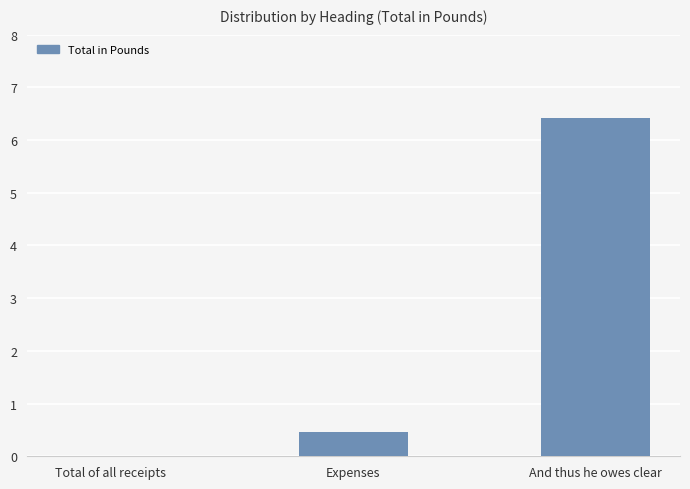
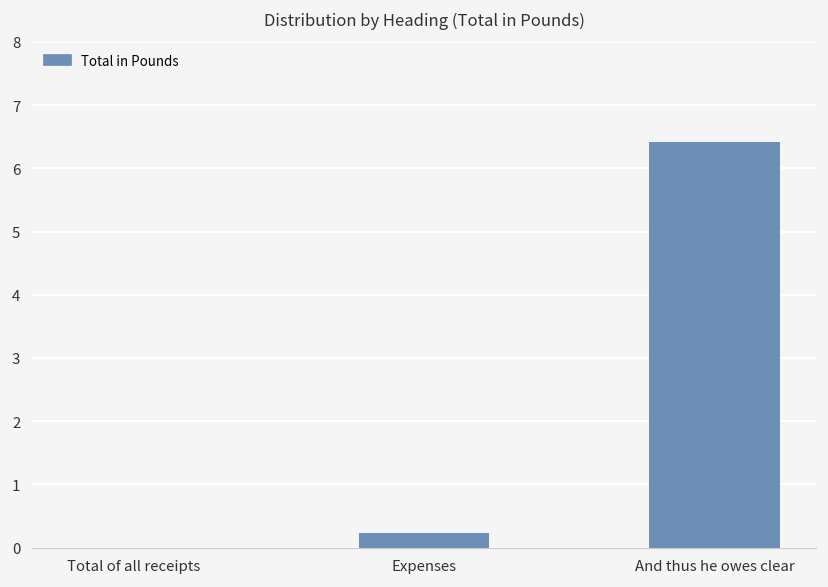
Expenses: 0.5 -> 0.2
